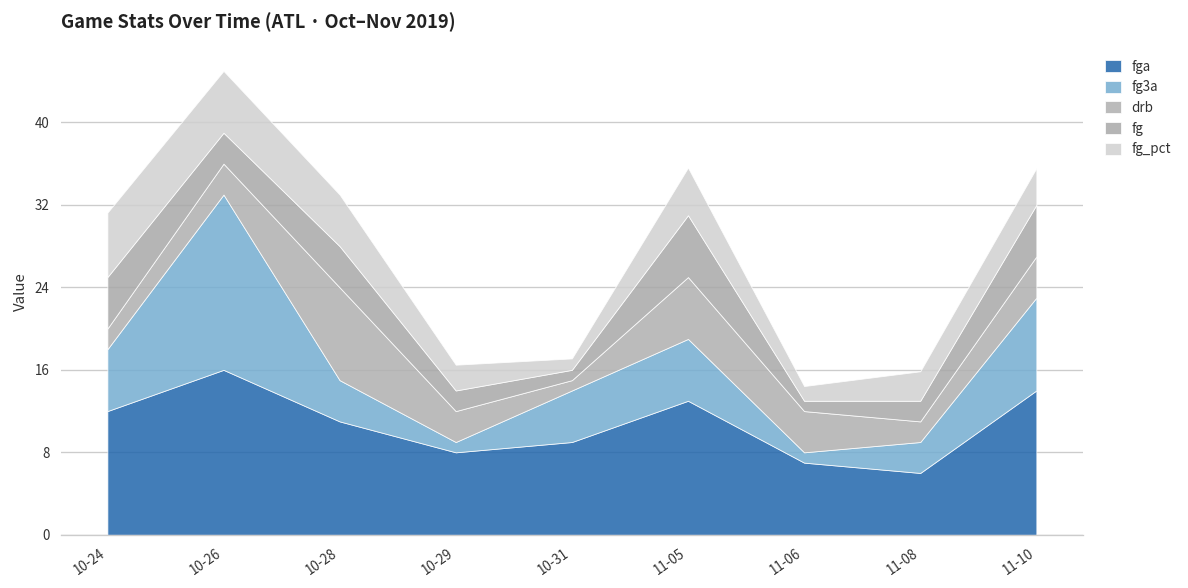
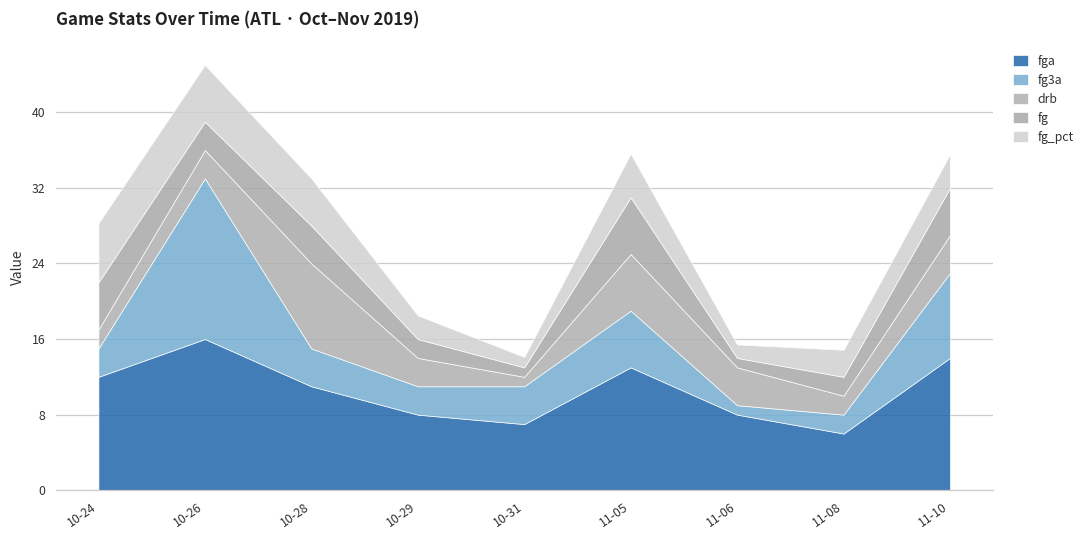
fg3a, 10-24: 6 -> 3
fg3a, 10-29: 1 -> 3
fga, 10-31: 9 -> 7
fg3a, 10-31: 5 -> 4
fga, 11-06: 7 -> 8
fg3a, 11-08: 3 -> 2
